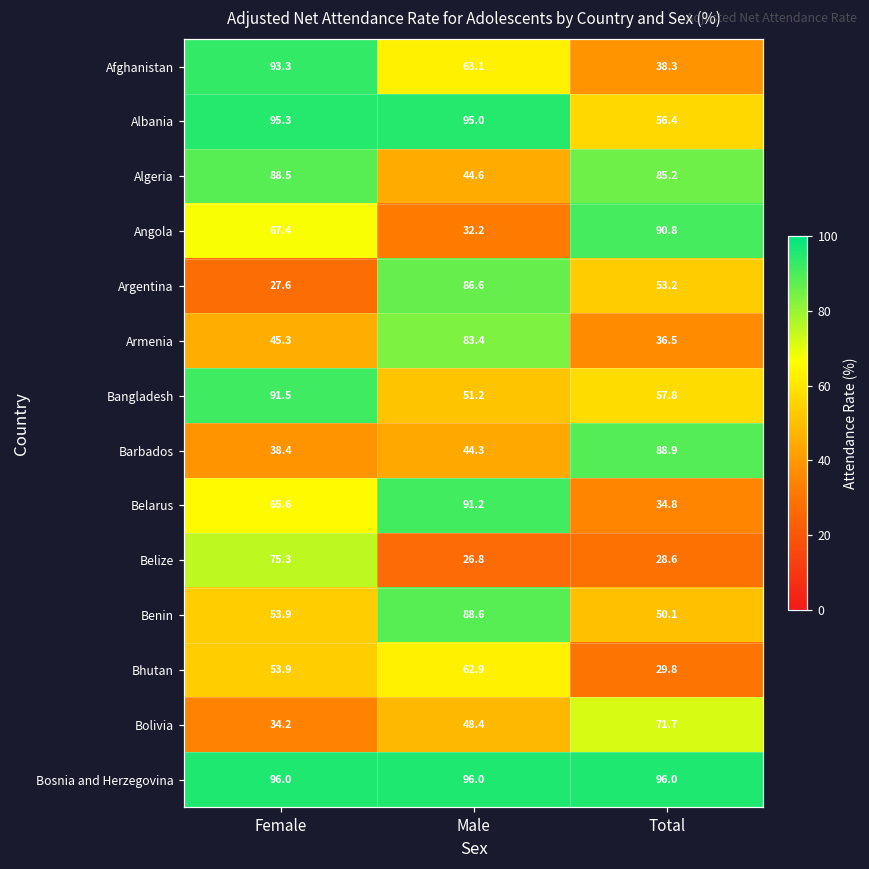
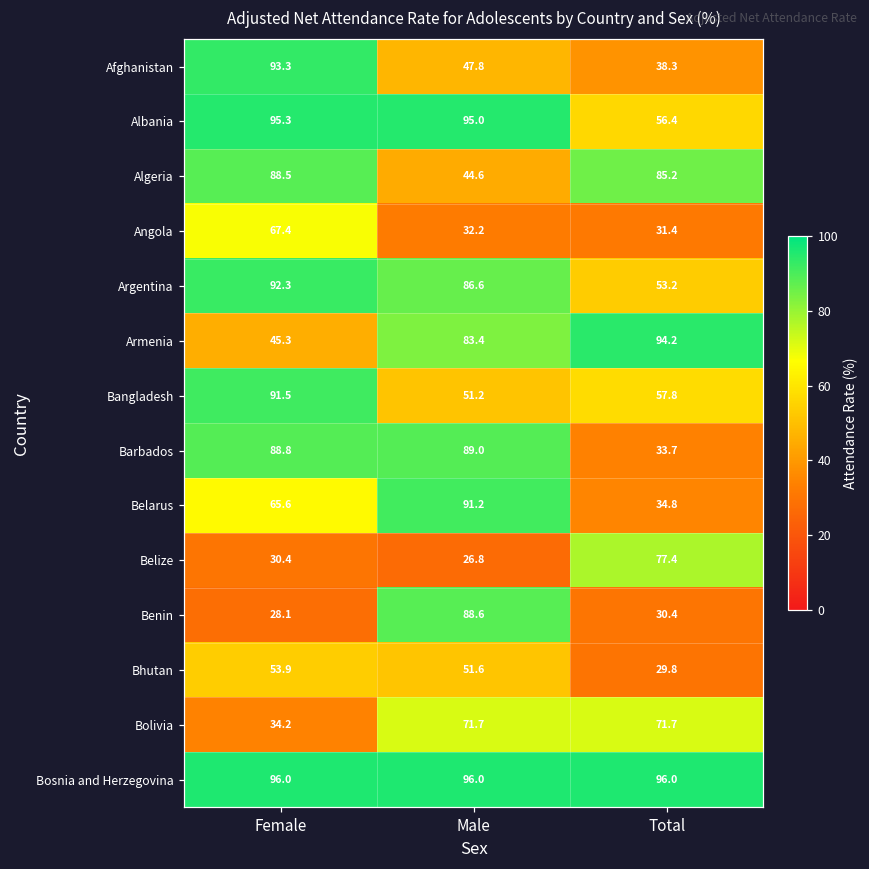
Afghanistan, Male: 63.1 -> 47.8
Angola, Total: 90.8 -> 31.4
Argentina, Female: 27.6 -> 92.3
Armenia, Total: 36.5 -> 94.2
Barbados, Female: 38.4 -> 88.8
Barbados, Male: 44.3 -> 89.0
Barbados, Total: 88.9 -> 33.7
Belize, Female: 75.3 -> 30.4
Belize, Total: 28.6 -> 77.4
Benin, Female: 53.9 -> 28.1
Benin, Total: 50.1 -> 30.4
Bhutan, Male: 62.9 -> 51.6
Bolivia, Male: 48.4 -> 71.7
